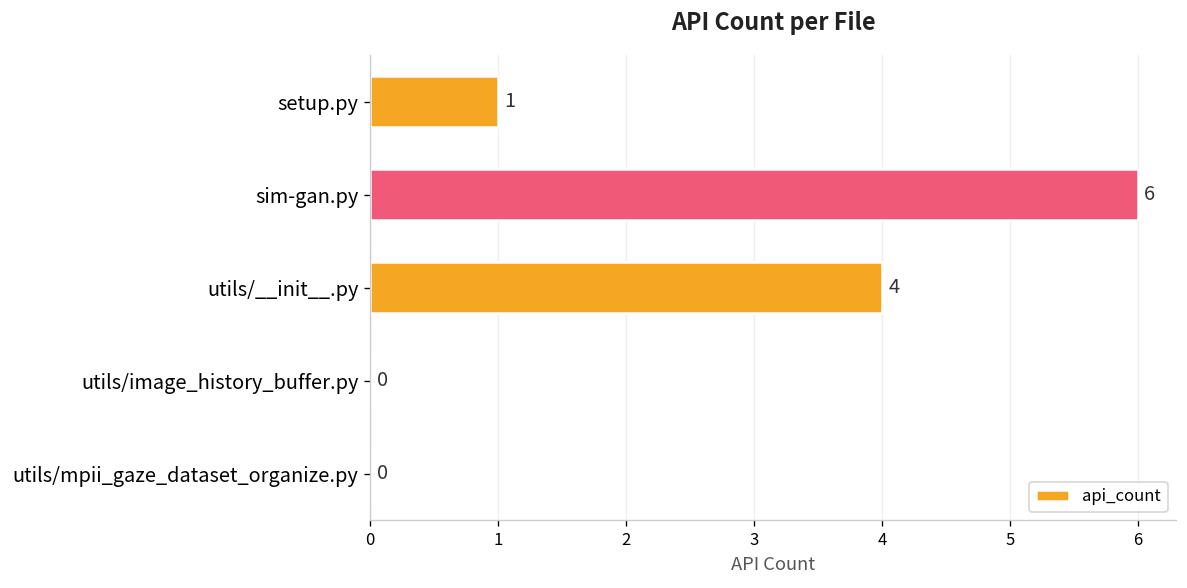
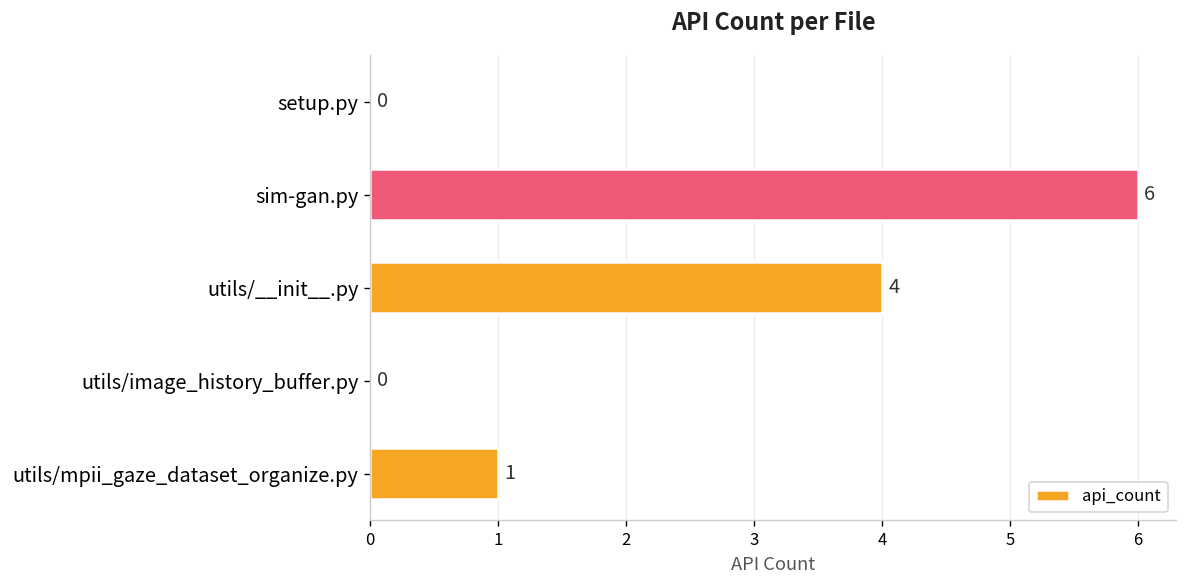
setup.py: 1 -> 0
utils/mpii_gaze_dataset_organize.py: 0 -> 1
